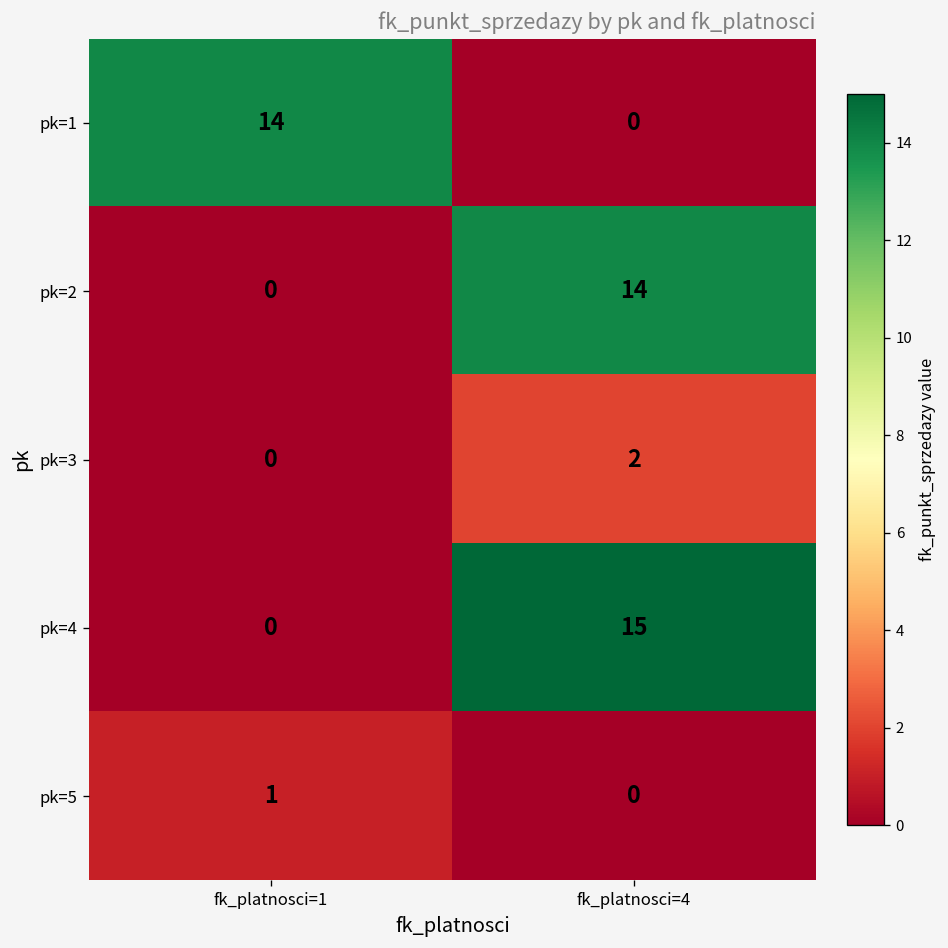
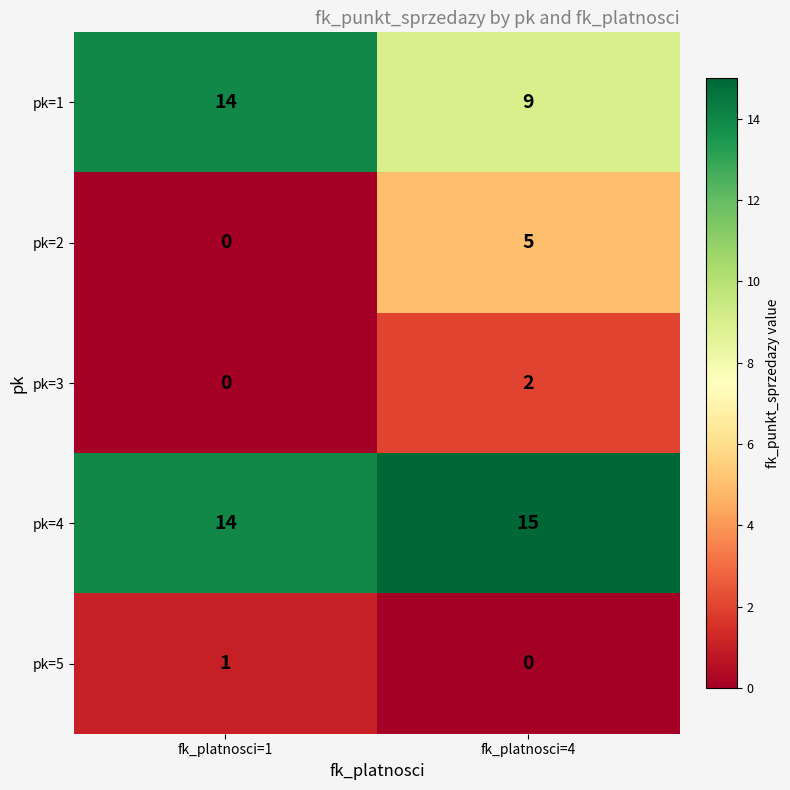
pk=1, fk_platnosci=4: 0 -> 9
pk=2, fk_platnosci=4: 14 -> 5
pk=4, fk_platnosci=1: 0 -> 14
